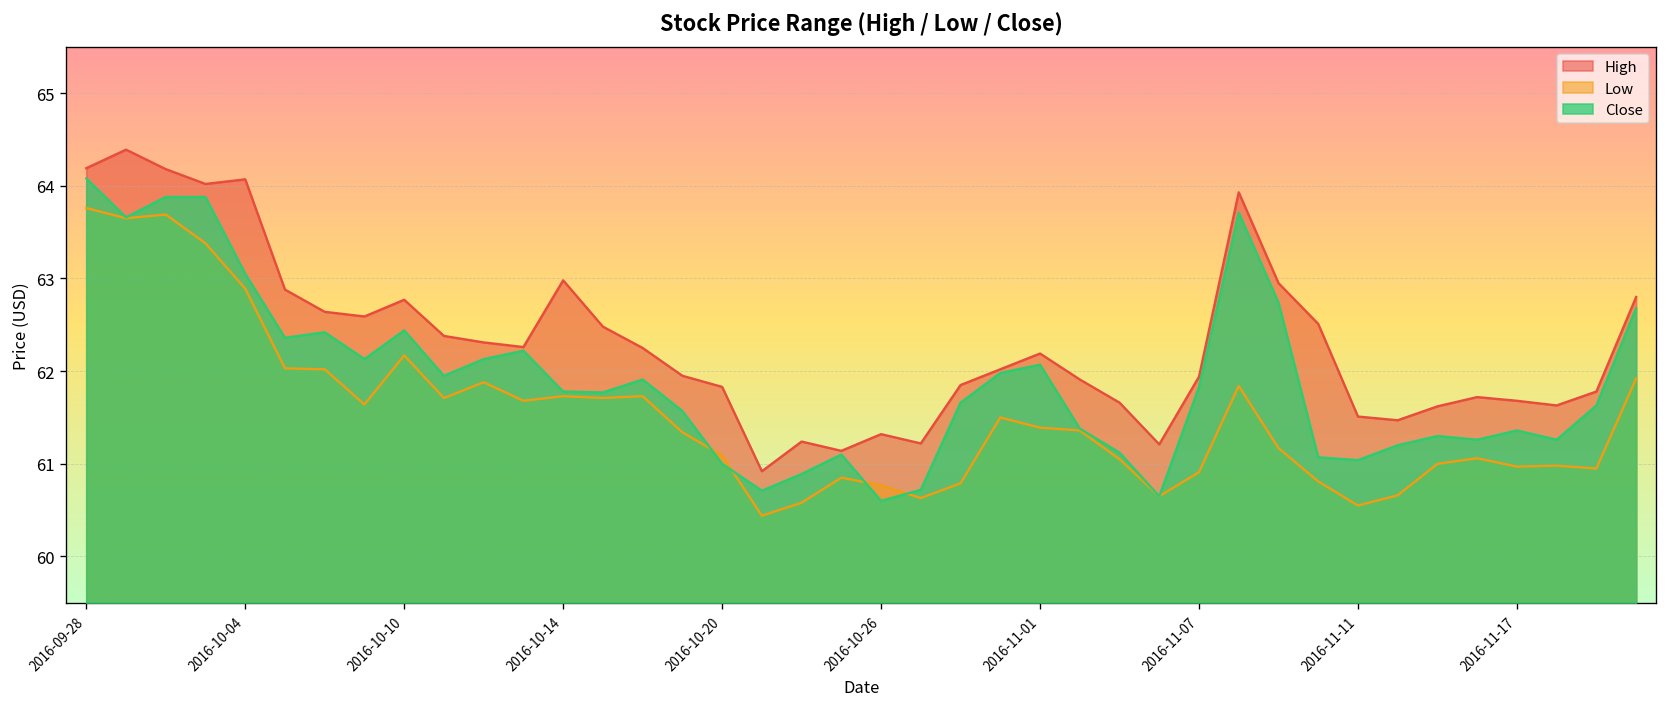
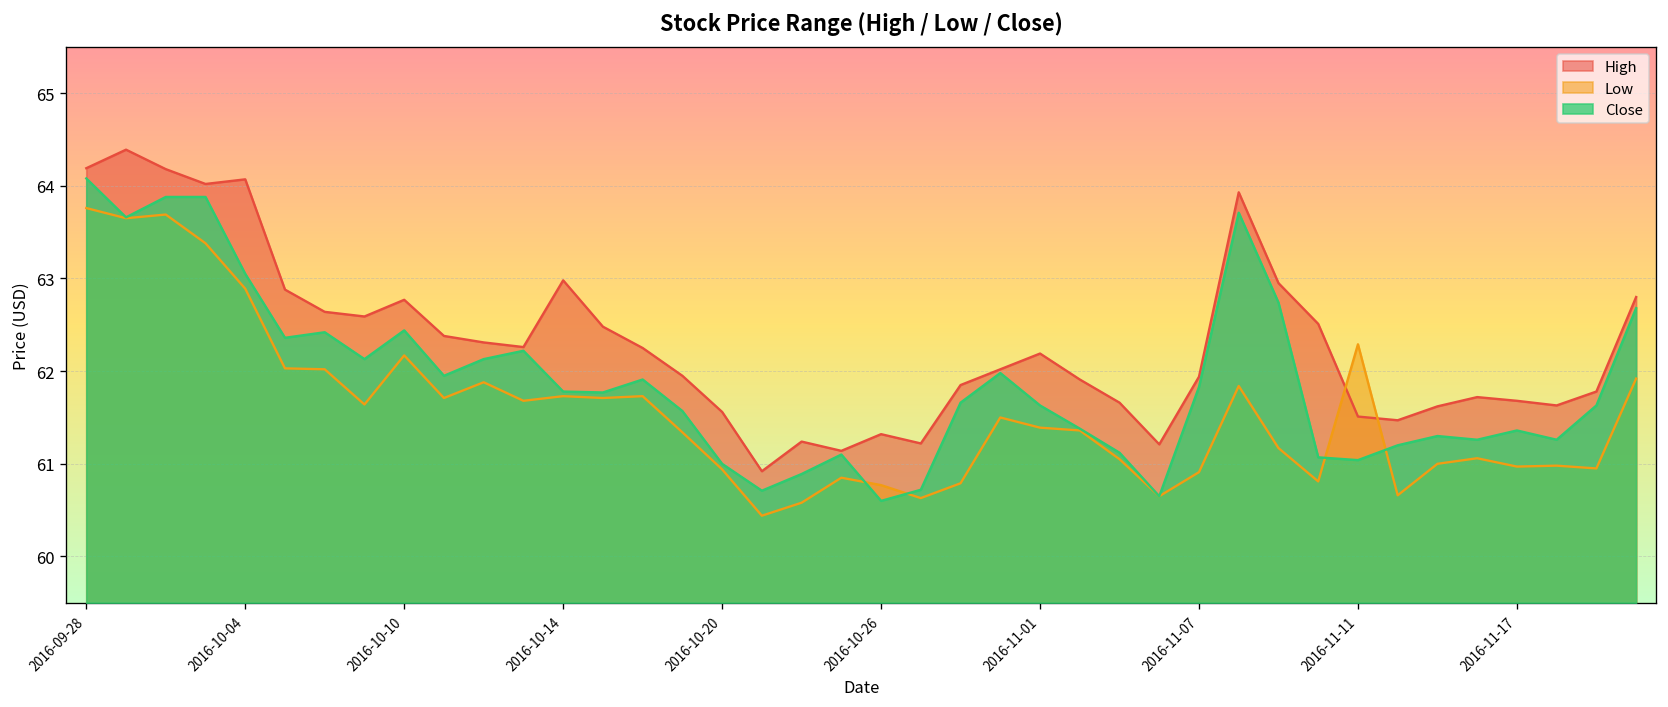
High, 2016-10-20: 61.8 -> 61.6
Low, 2016-10-20: 61.1 -> 60.9
Close, 2016-11-01: 62.1 -> 61.6
Low, 2016-11-11: 60.6 -> 62.3
